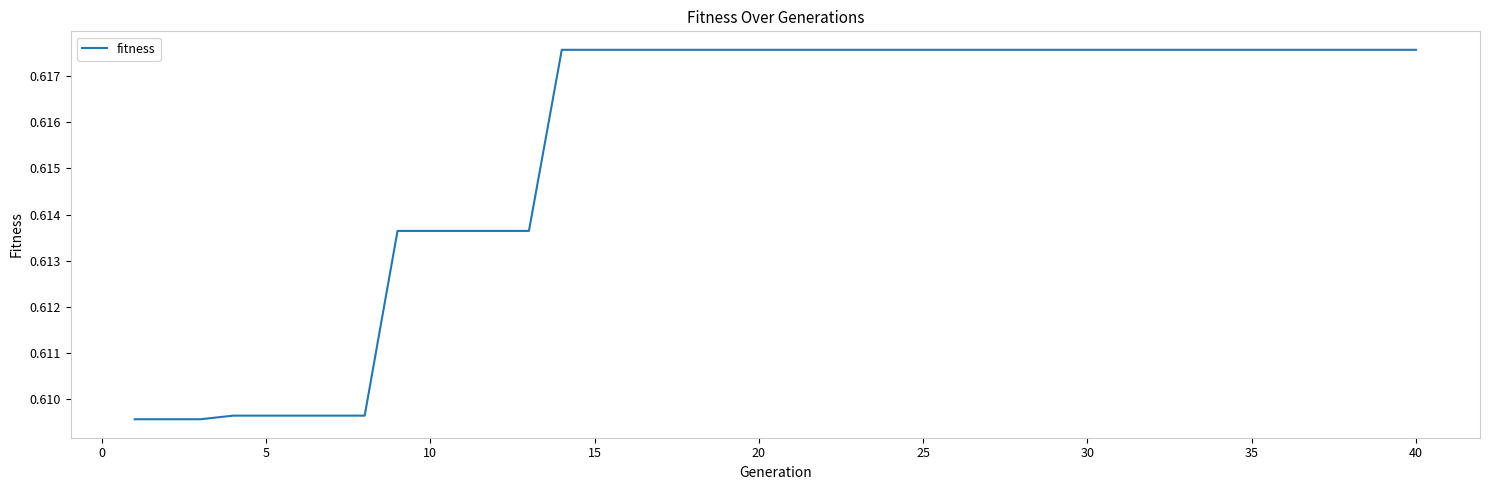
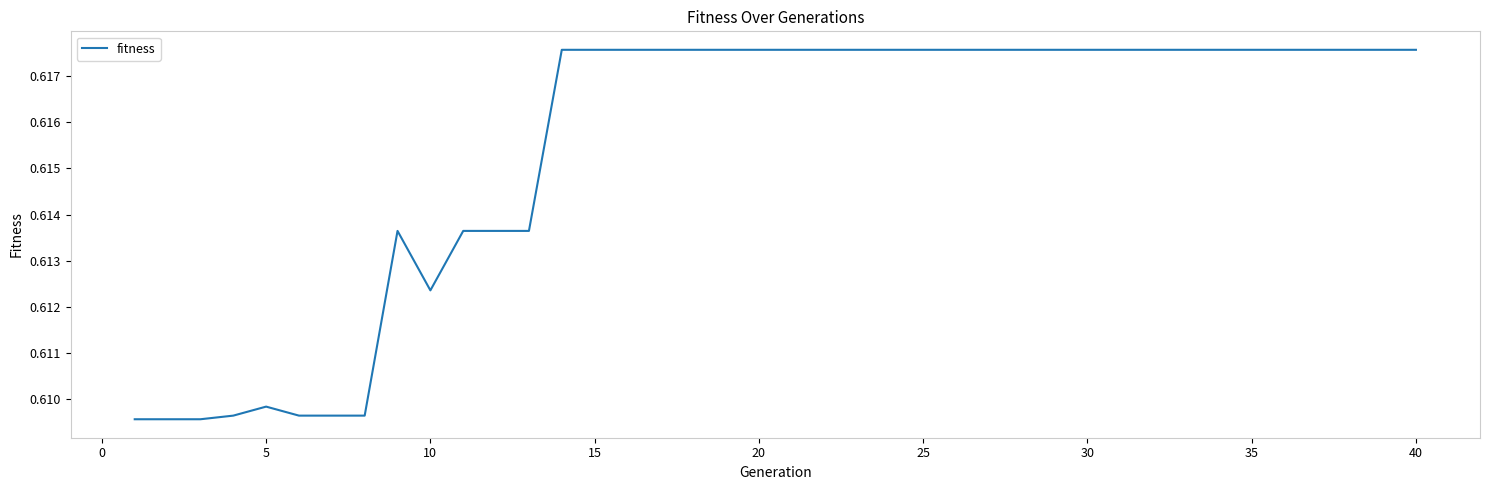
5: 0.6096 -> 0.6098
10: 0.6136 -> 0.6124
